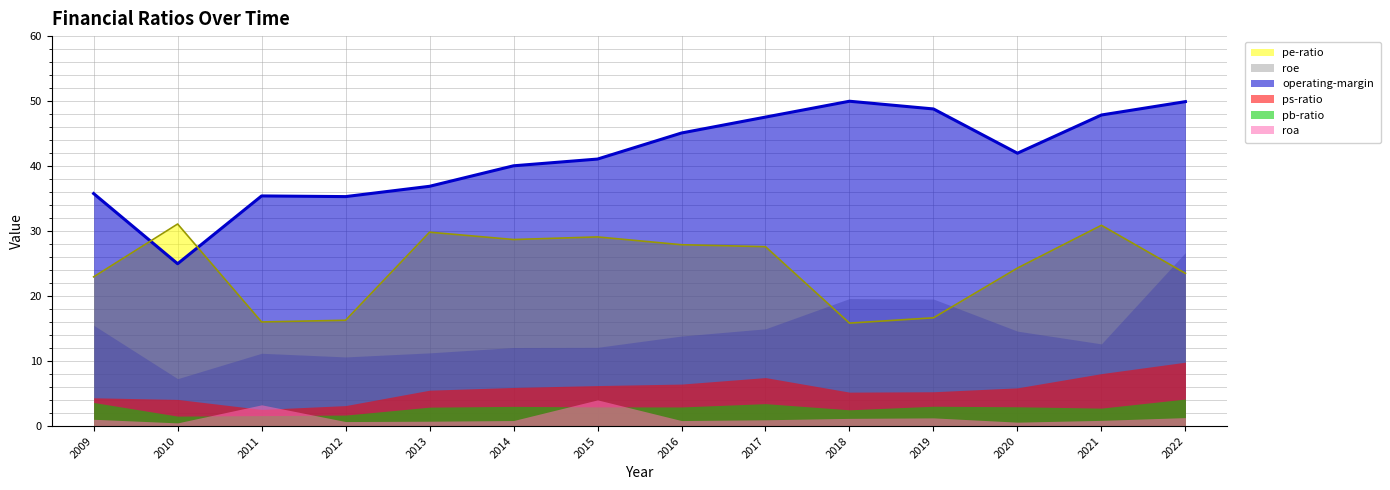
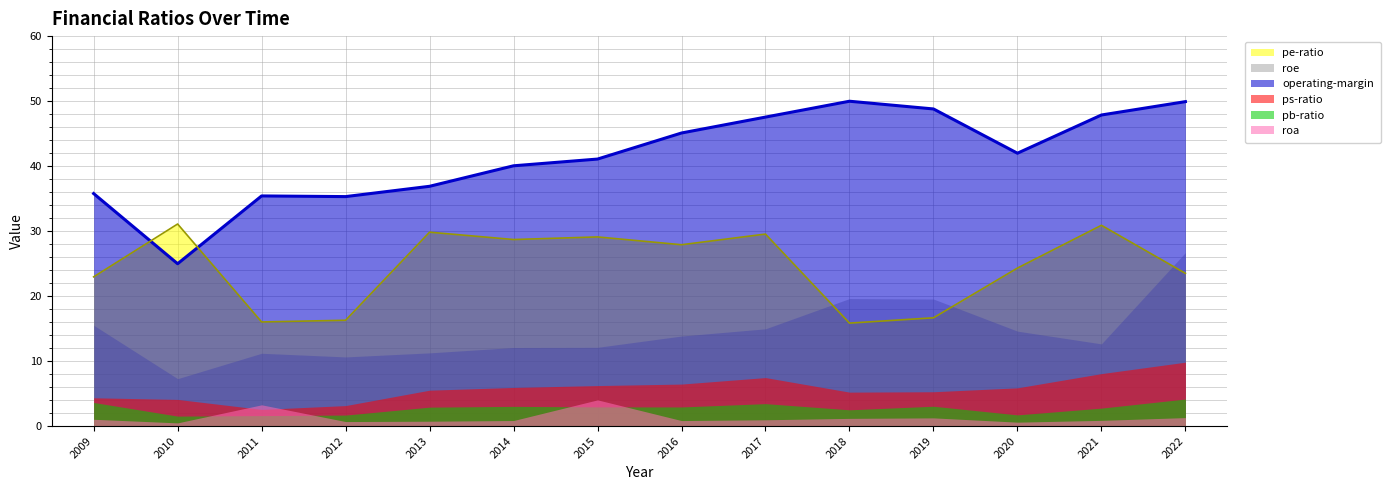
pe-ratio, 2017: 28 -> 30
pb-ratio, 2020: 3 -> 2
